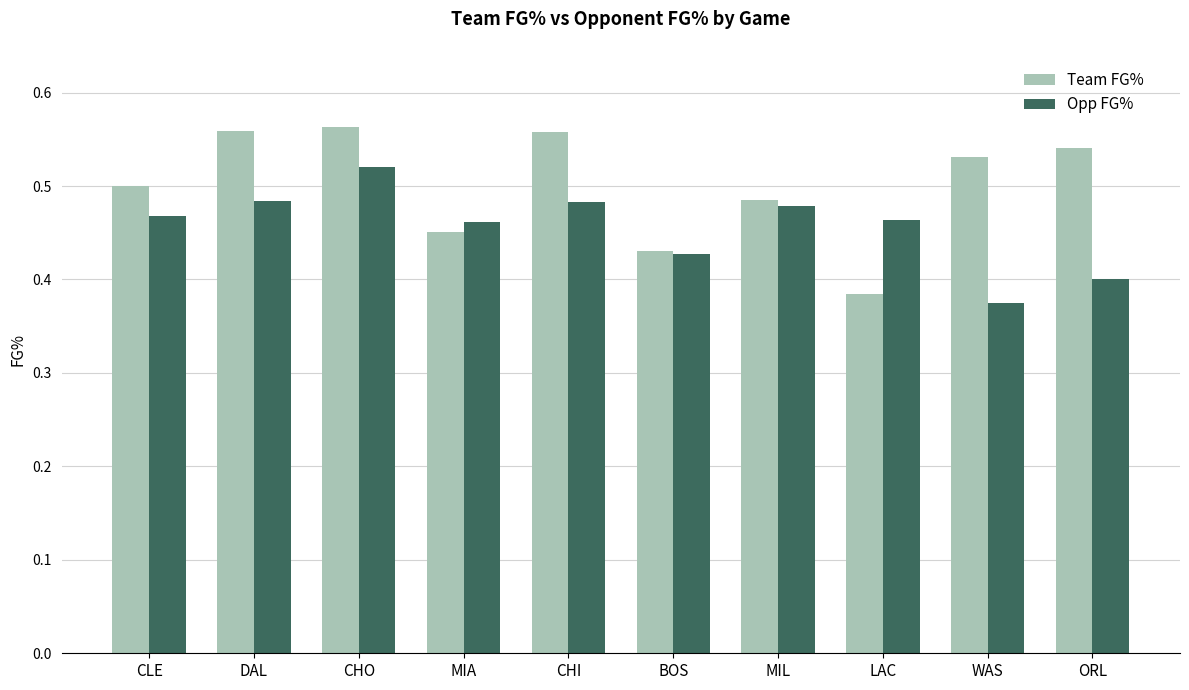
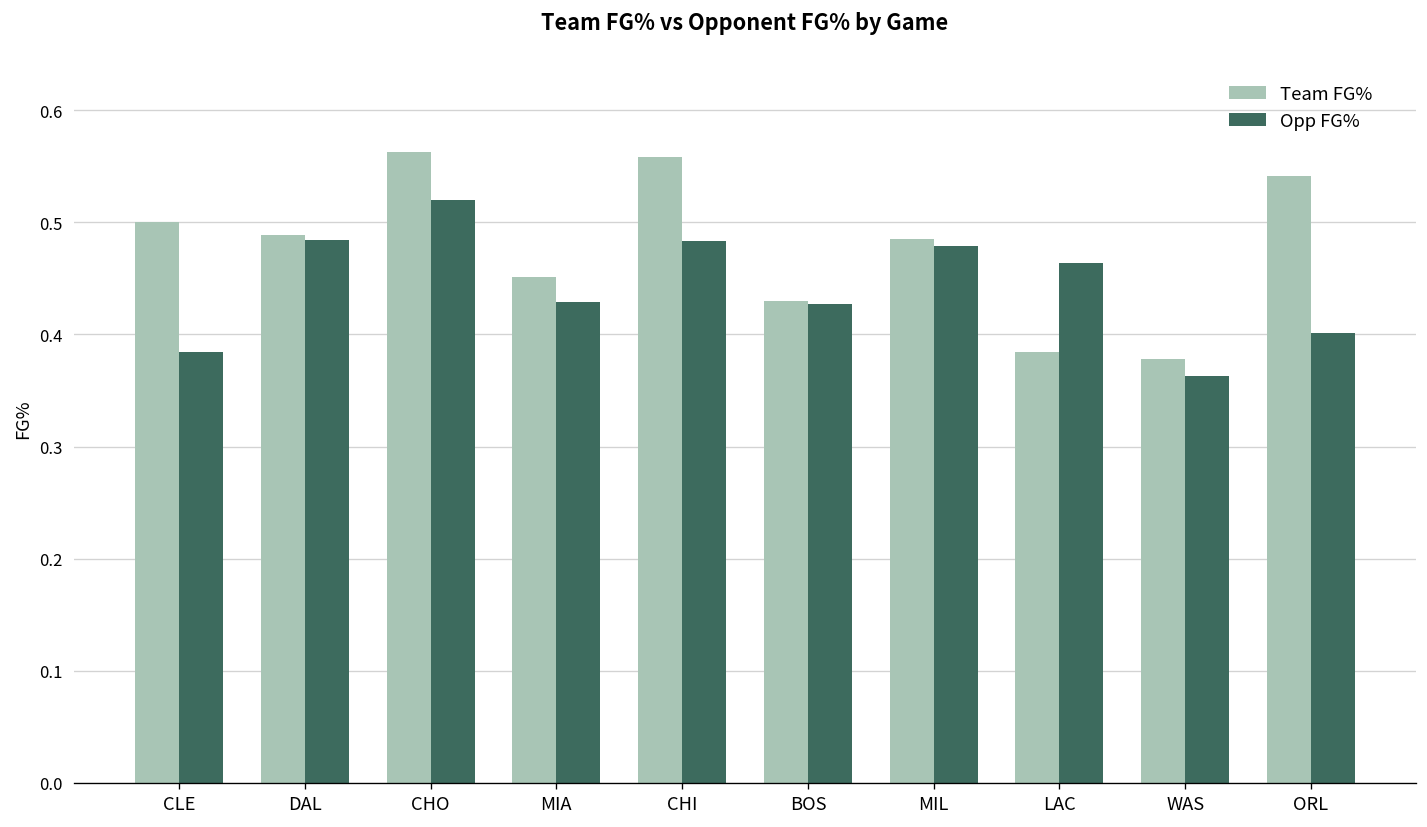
Opp FG%, CLE: 0.47 -> 0.38
Team FG%, DAL: 0.56 -> 0.49
Opp FG%, MIA: 0.46 -> 0.43
Team FG%, WAS: 0.53 -> 0.38
Opp FG%, WAS: 0.38 -> 0.36
